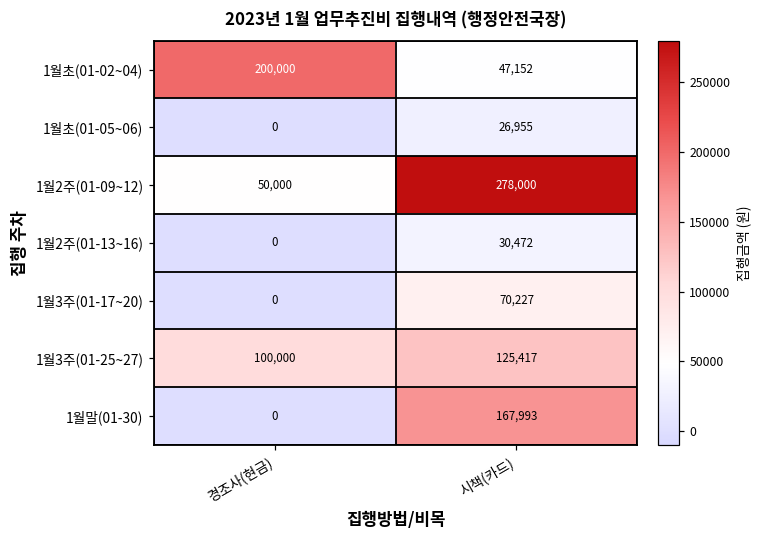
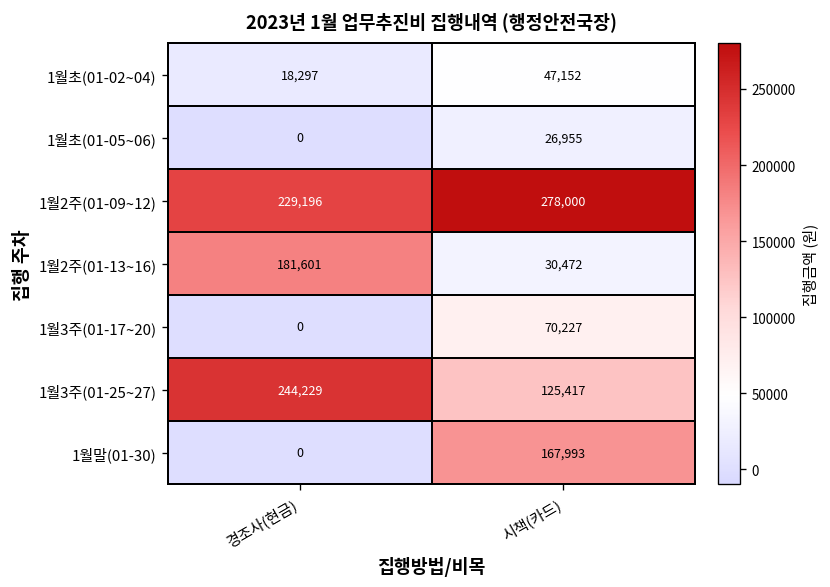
1월초(01-02~04), 경조사(현금): 200,000 -> 18,297
1월2주(01-09~12), 경조사(현금): 50,000 -> 229,196
1월2주(01-13~16), 경조사(현금): 0 -> 181,601
1월3주(01-25~27), 경조사(현금): 100,000 -> 244,229
